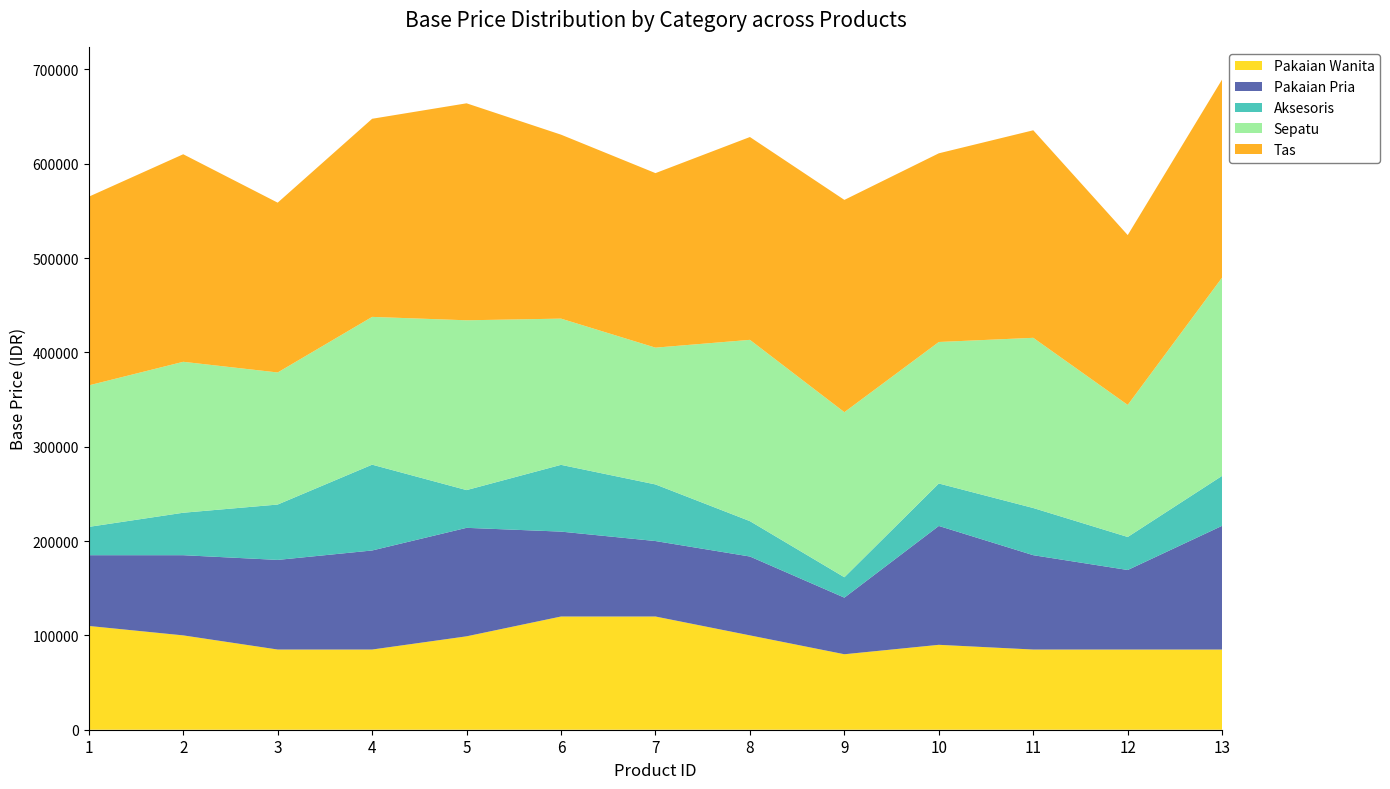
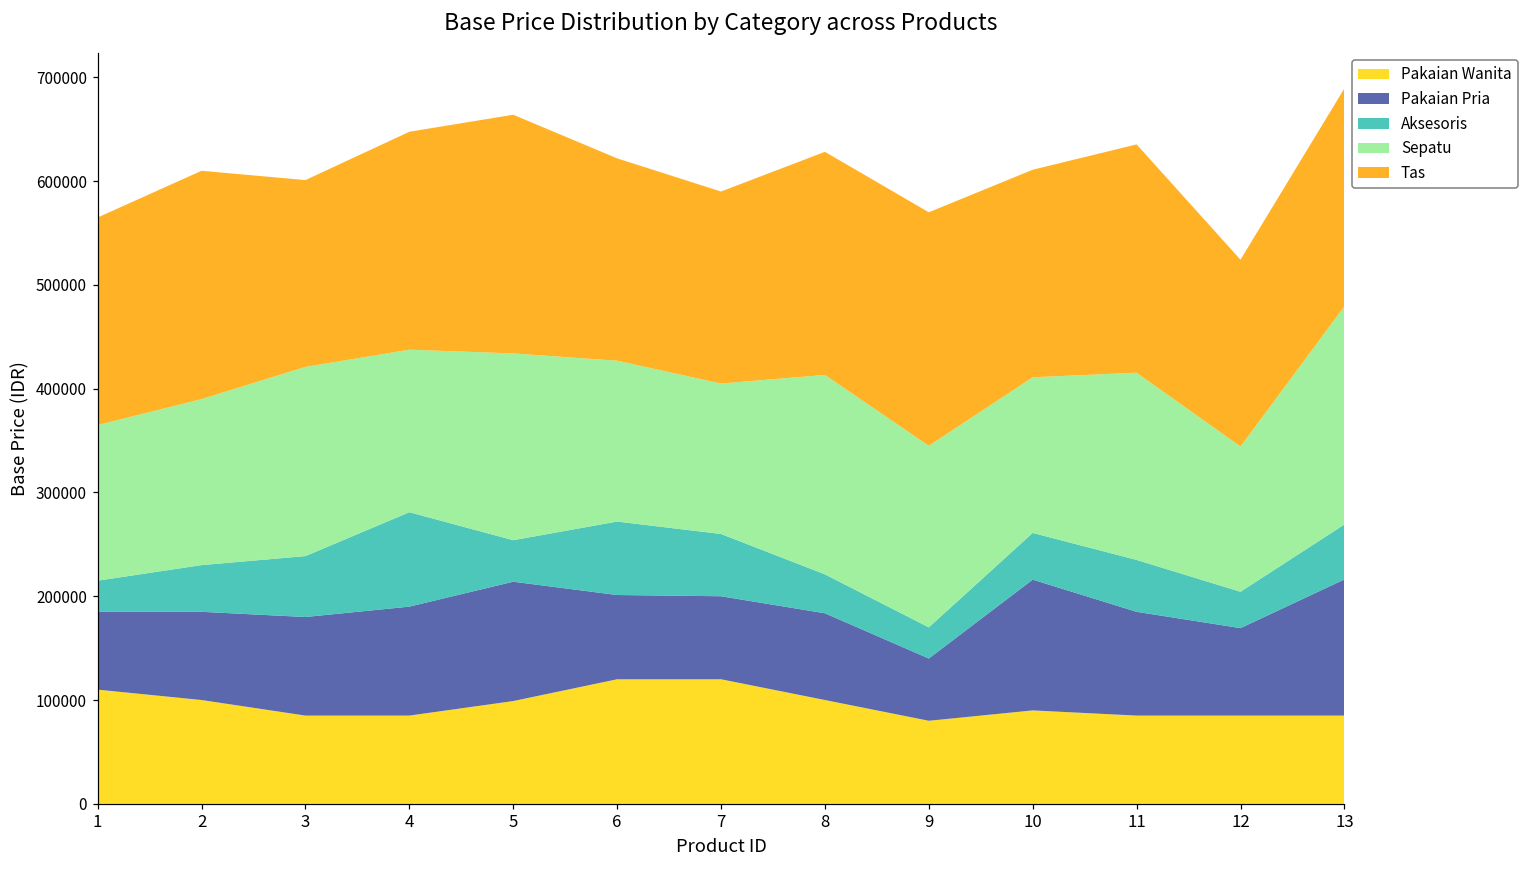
Sepatu, 3: 140000 -> 180000
Pakaian Pria, 6: 90000 -> 80000
Aksesoris, 9: 20000 -> 30000
